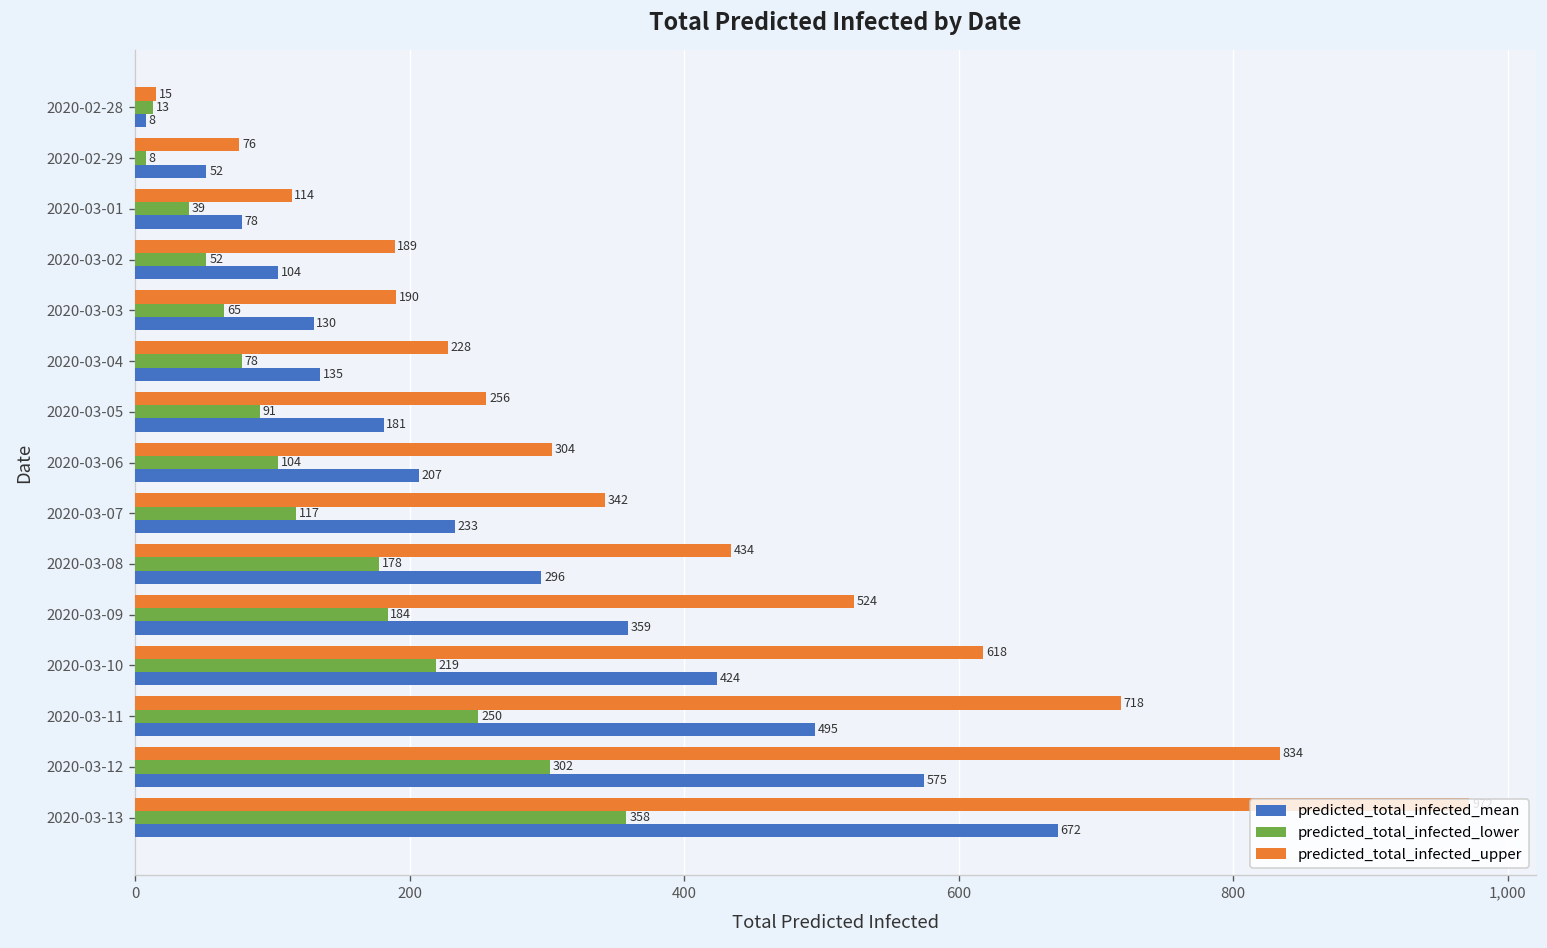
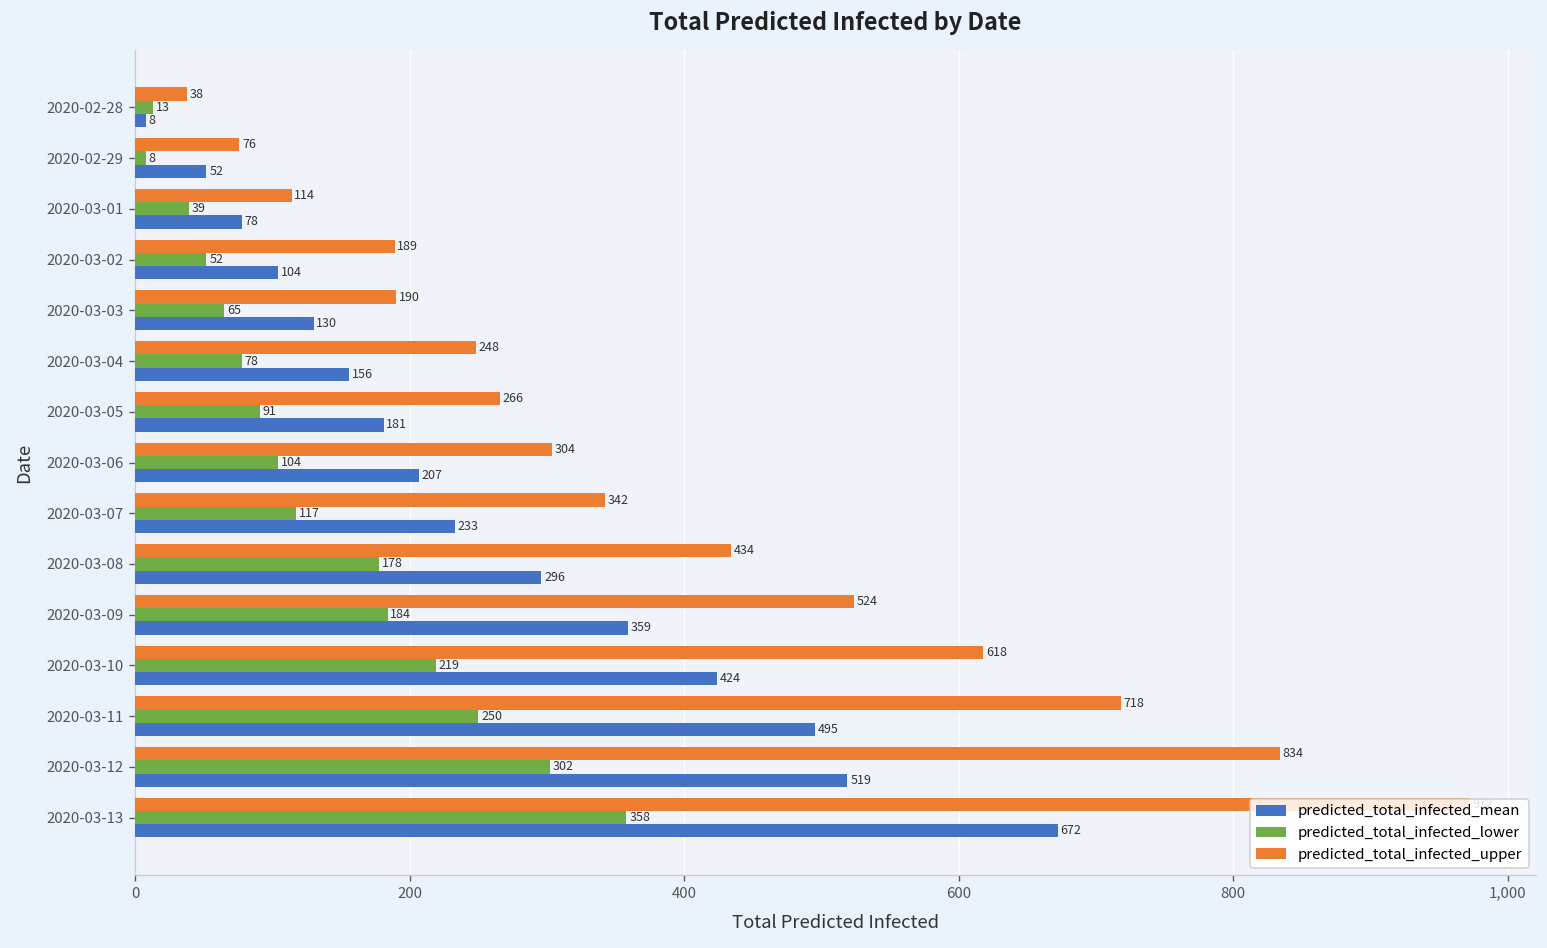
predicted_total_infected_upper, 2020-02-28: 15 -> 38
predicted_total_infected_upper, 2020-03-04: 228 -> 248
predicted_total_infected_mean, 2020-03-04: 135 -> 156
predicted_total_infected_upper, 2020-03-05: 256 -> 266
predicted_total_infected_mean, 2020-03-12: 575 -> 519
